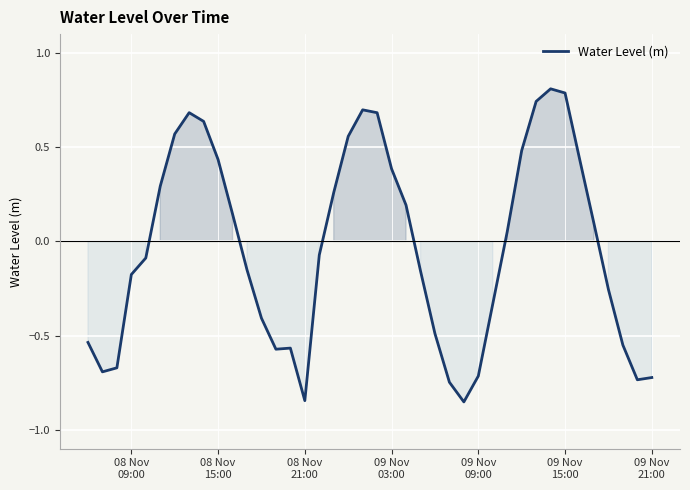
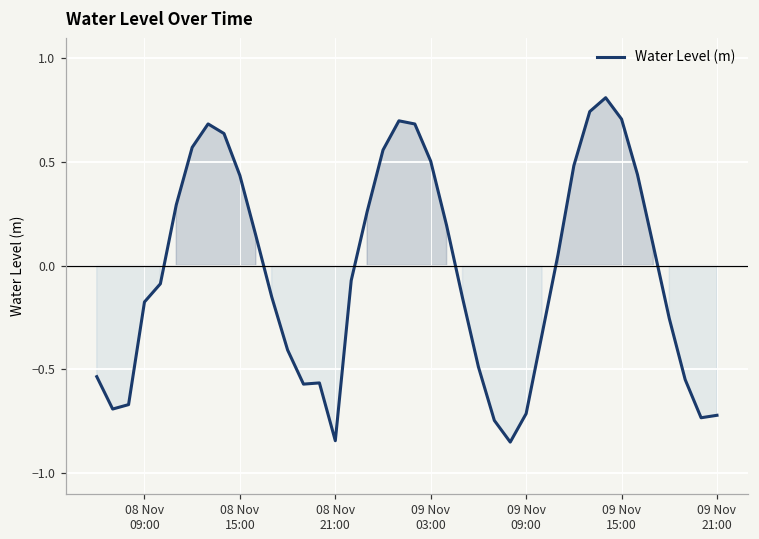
09 Nov 03:00: 0.39 -> 0.50
09 Nov 15:00: 0.79 -> 0.71
